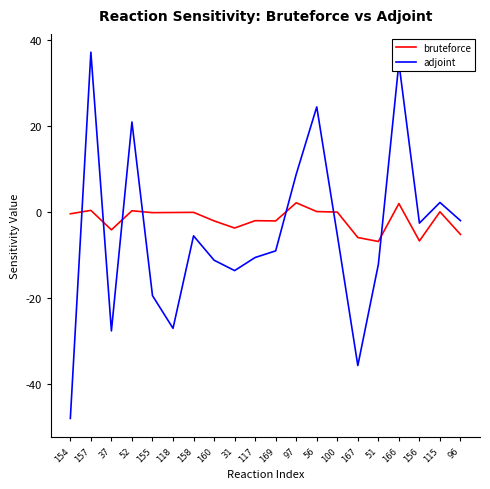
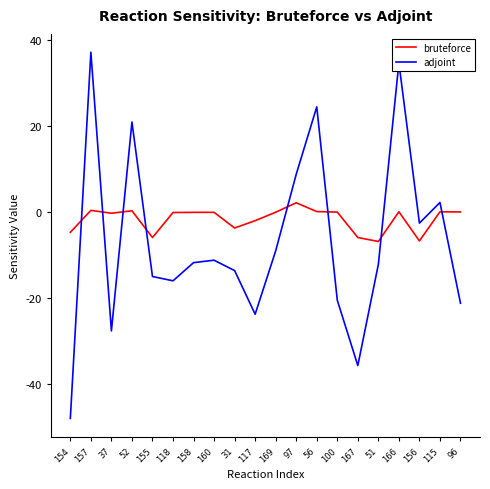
bruteforce, 154: 0 -> -5
bruteforce, 37: -4 -> 0
bruteforce, 155: 0 -> -6
adjoint, 155: -19 -> -15
adjoint, 118: -27 -> -16
adjoint, 158: -6 -> -12
bruteforce, 160: -2 -> 0
adjoint, 117: -11 -> -24
bruteforce, 169: -2 -> 0
adjoint, 100: -5 -> -21
bruteforce, 166: 2 -> 0
bruteforce, 96: -5 -> 0
adjoint, 96: -2 -> -21
